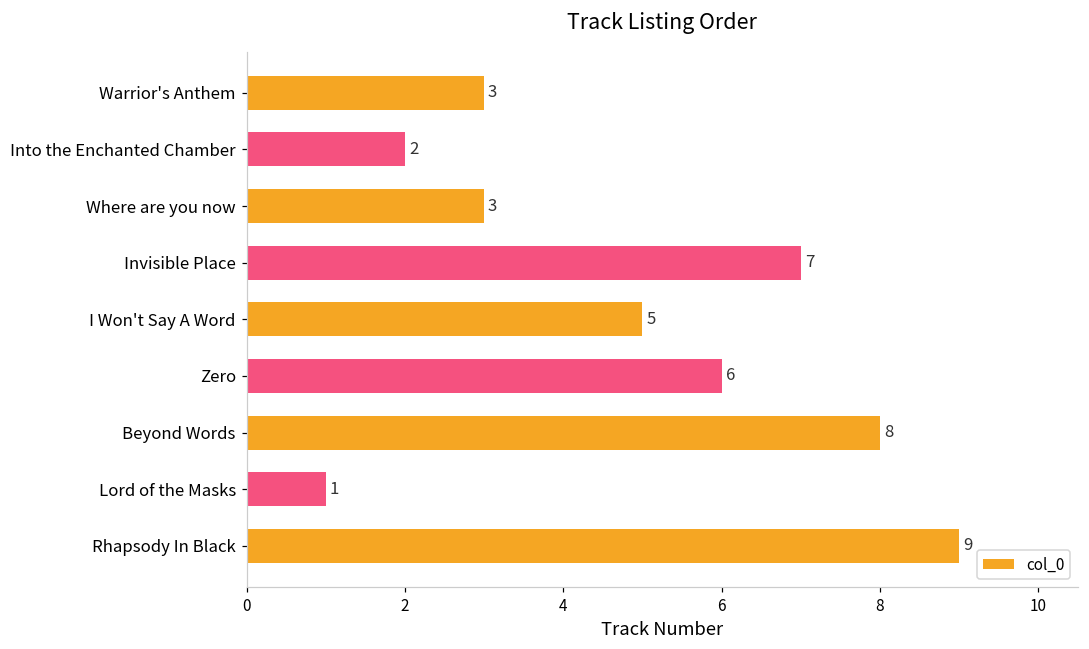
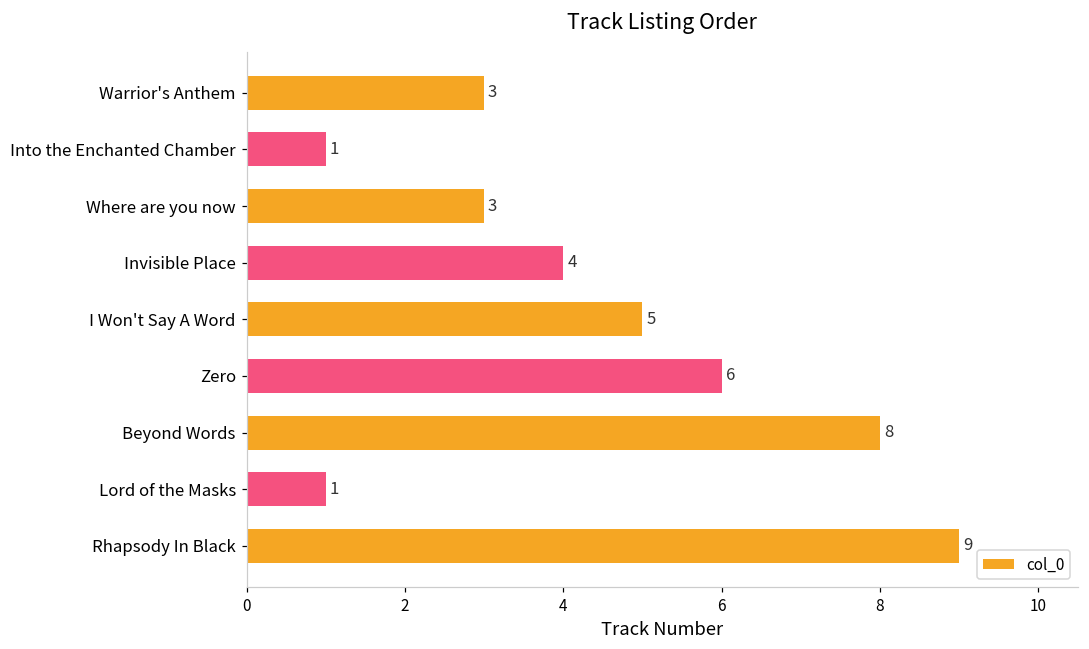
Into the Enchanted Chamber: 2 -> 1
Invisible Place: 7 -> 4
